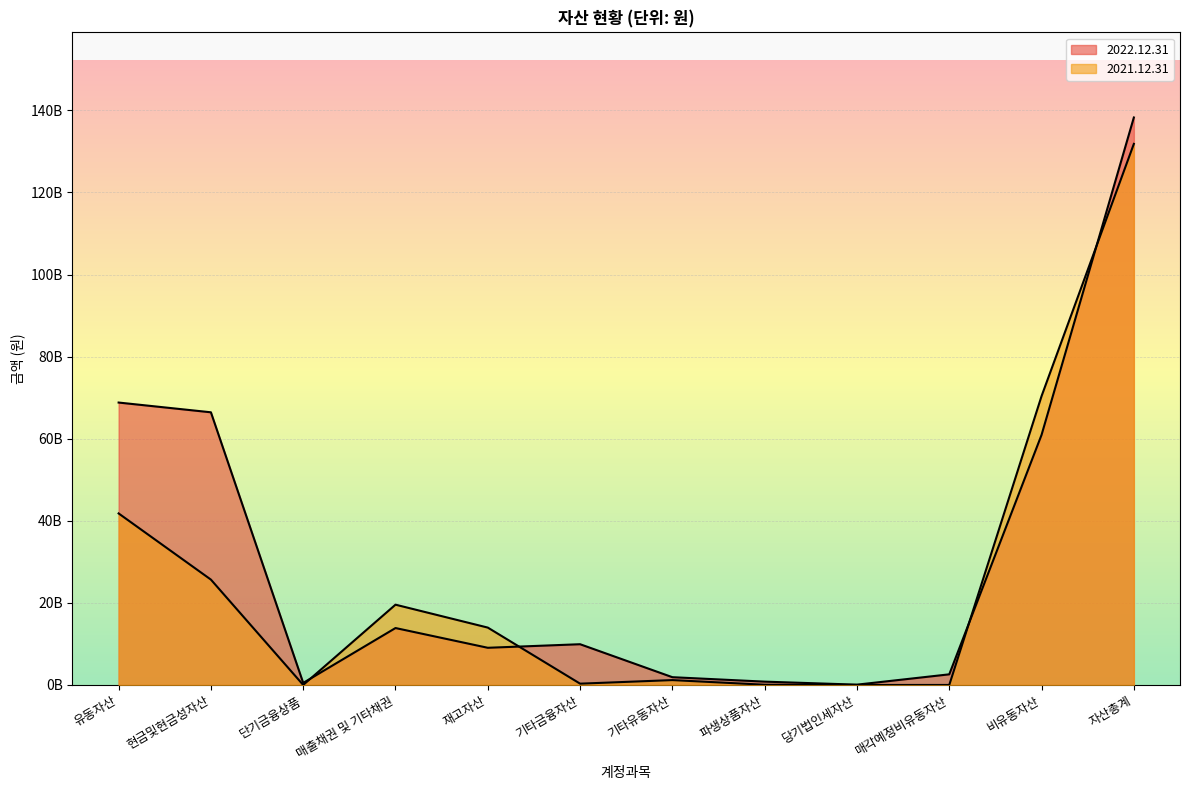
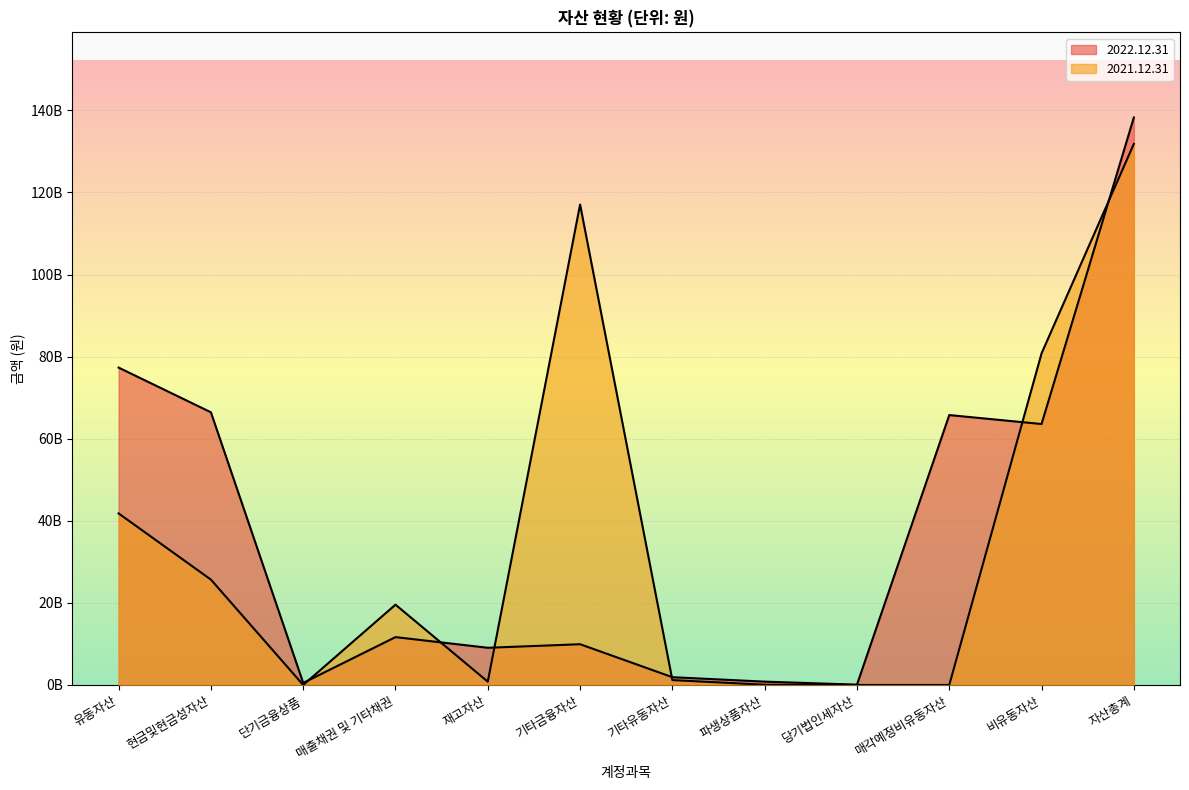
2022.12.31, 유동자산: 69000000000 -> 77000000000
2022.12.31, 매출채권 및 기타채권: 14000000000 -> 12000000000
2021.12.31, 재고자산: 14000000000 -> 1000000000
2021.12.31, 기타금융자산: 0 -> 117000000000
2022.12.31, 매각예정비유동자산: 3000000000 -> 66000000000
2022.12.31, 비유동자산: 61000000000 -> 64000000000
2021.12.31, 비유동자산: 70000000000 -> 81000000000
